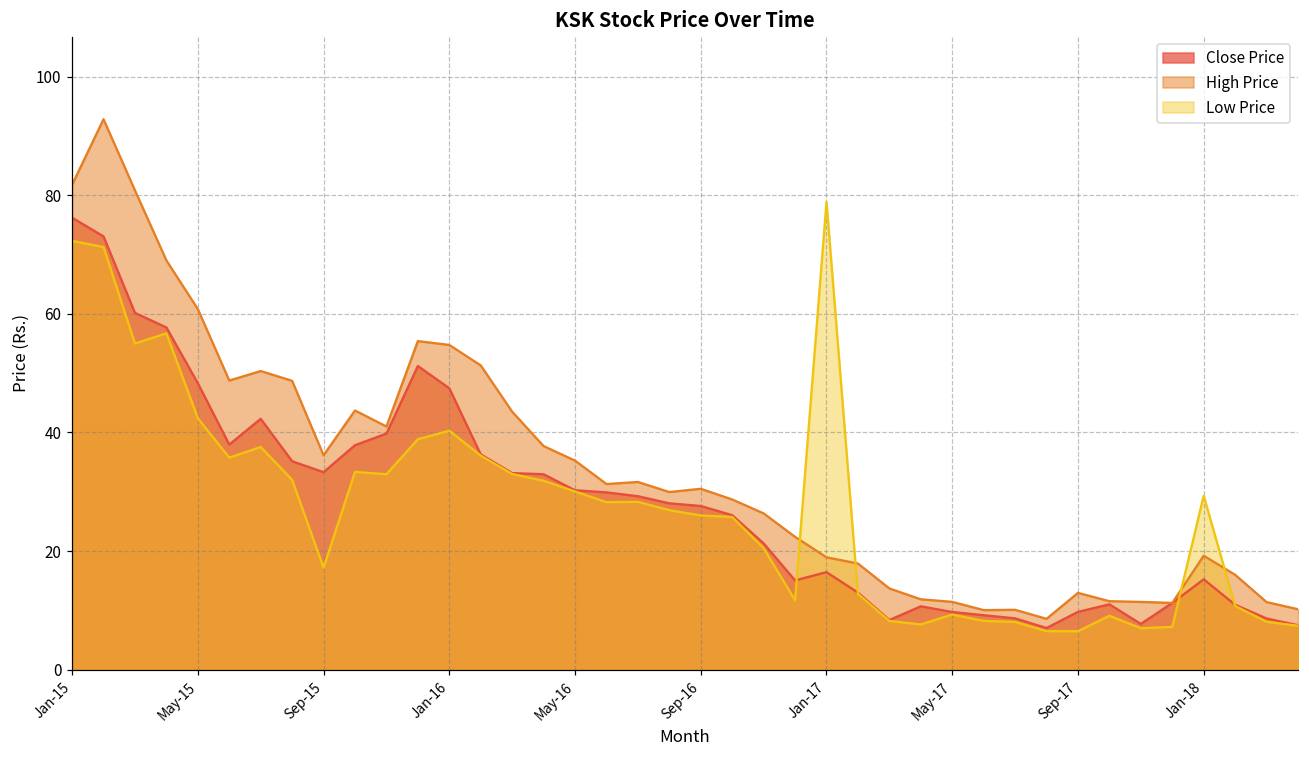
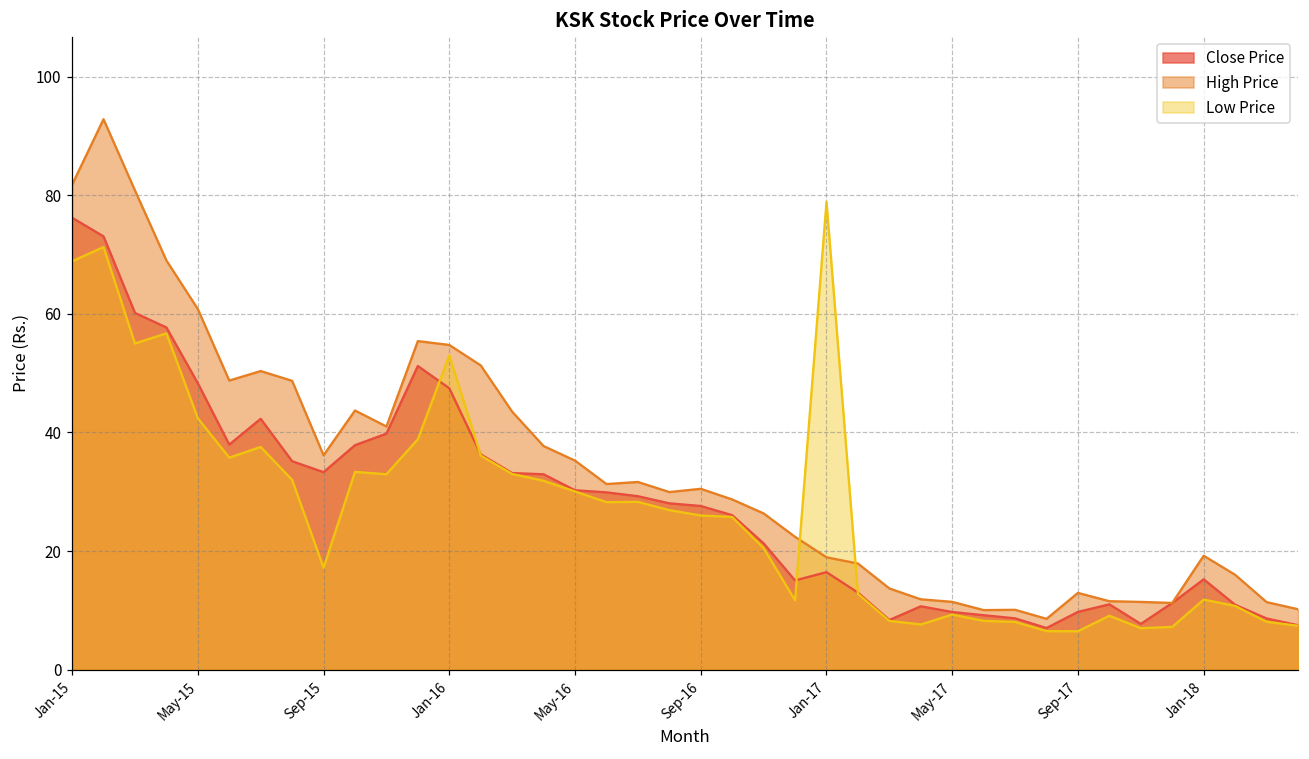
Low Price, Jan-15: 72 -> 69
Low Price, Jan-16: 40 -> 53
Low Price, Jan-18: 29 -> 12
